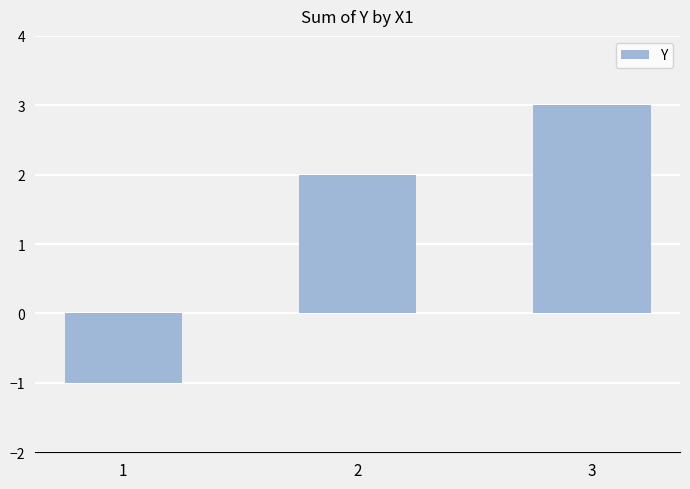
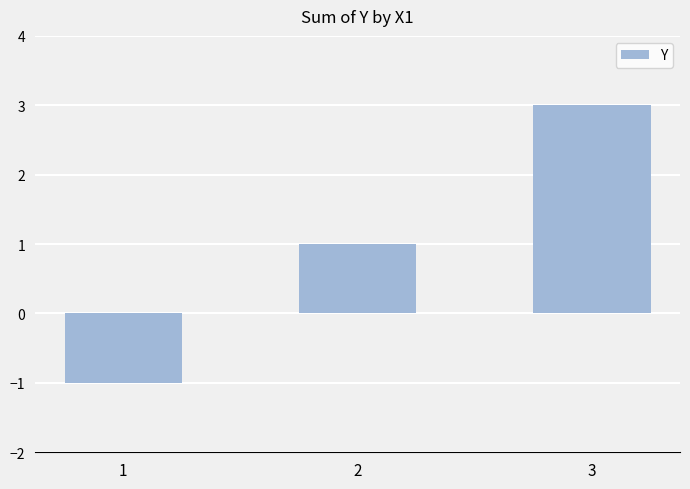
2: 2 -> 1
